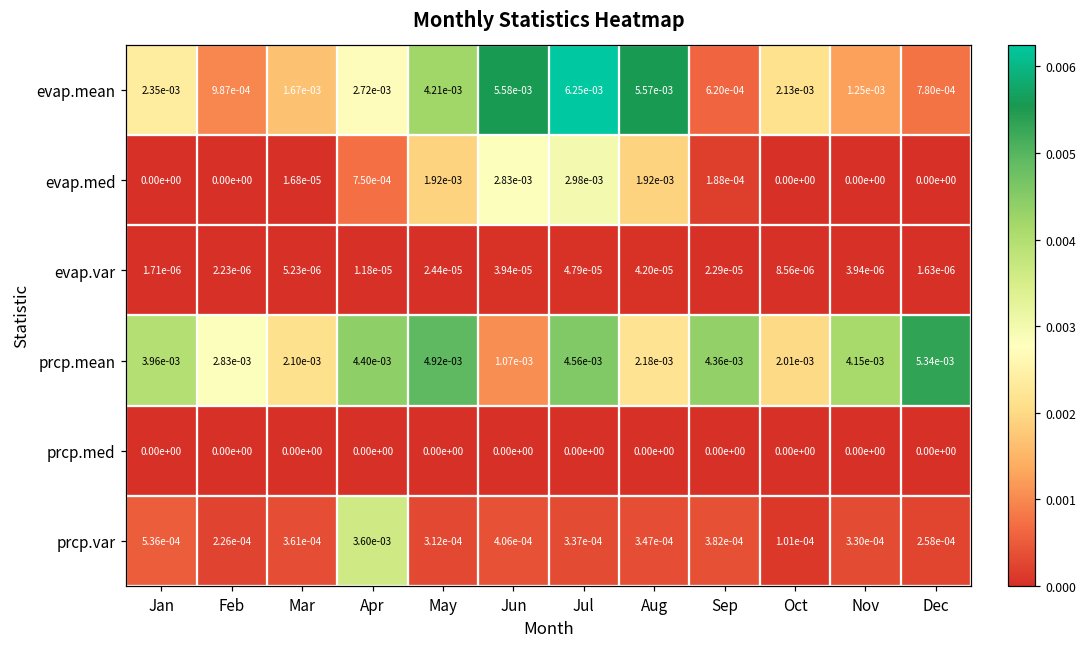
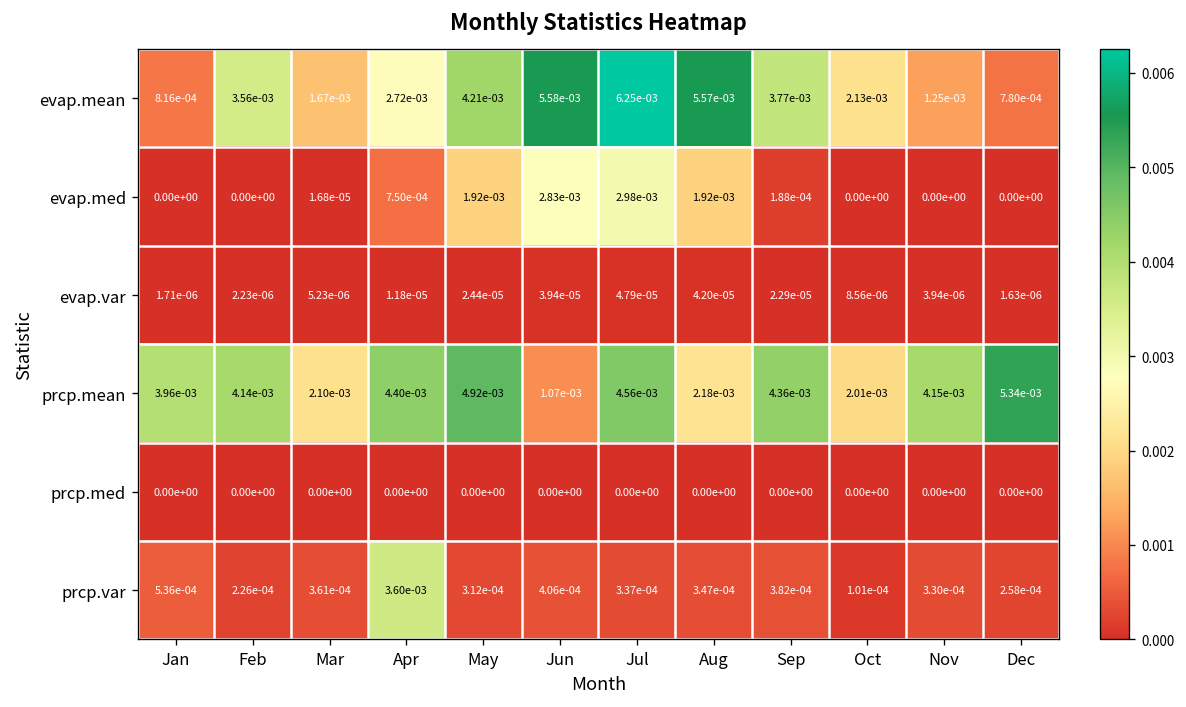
evap.mean, Jan: 2.35e-03 -> 8.16e-04
evap.mean, Feb: 9.87e-04 -> 3.56e-03
evap.mean, Sep: 6.20e-04 -> 3.77e-03
prcp.mean, Feb: 2.83e-03 -> 4.14e-03
